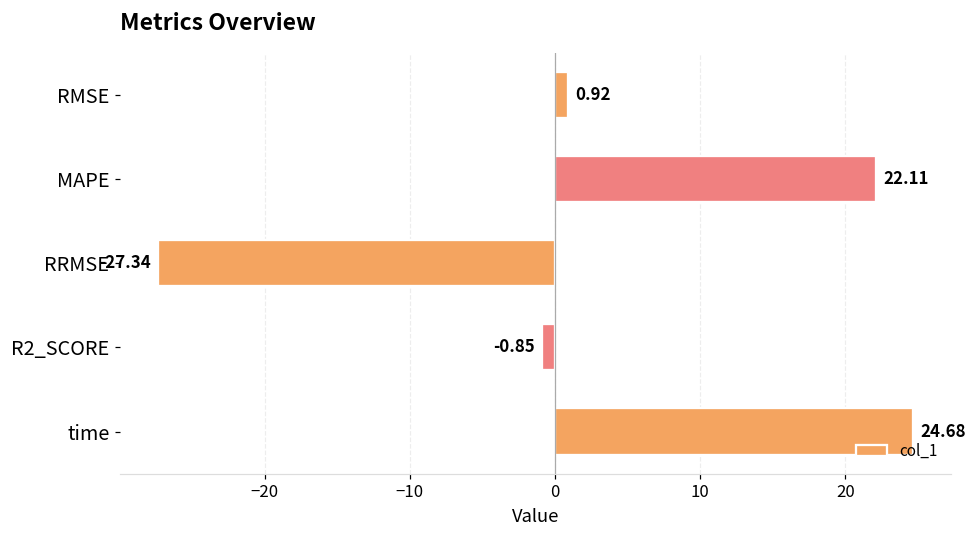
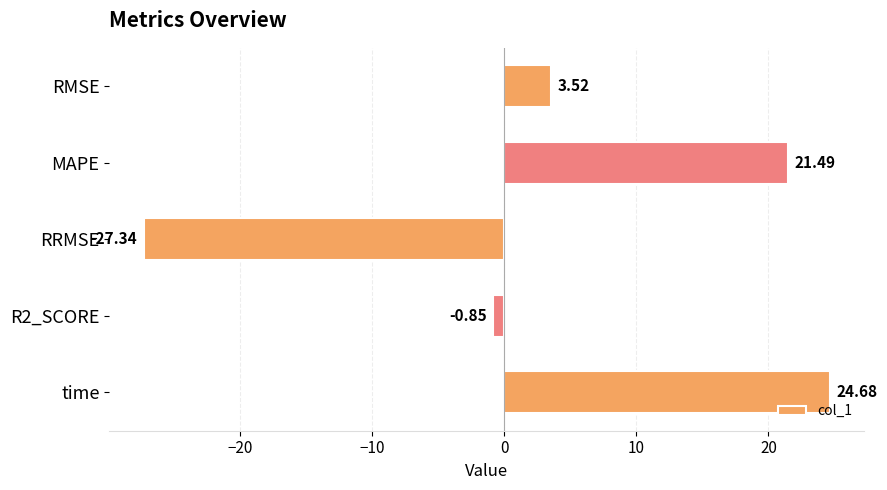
RMSE: 0.92 -> 3.52
MAPE: 22.11 -> 21.49
